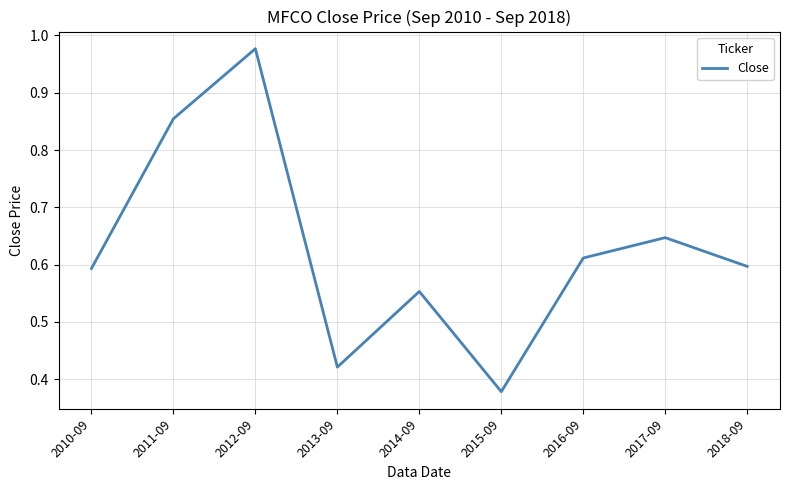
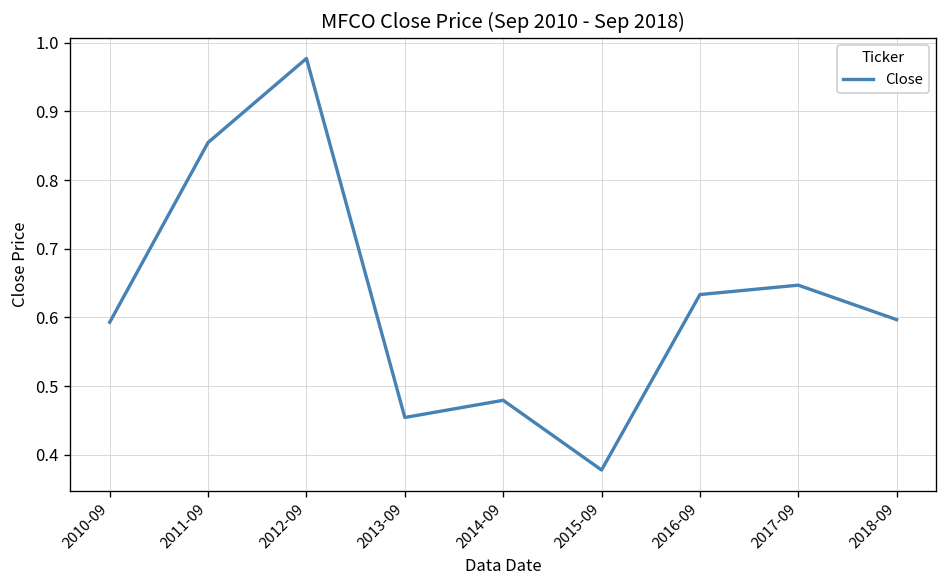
2013-09: 0.42 -> 0.45
2014-09: 0.55 -> 0.48
2016-09: 0.61 -> 0.63
